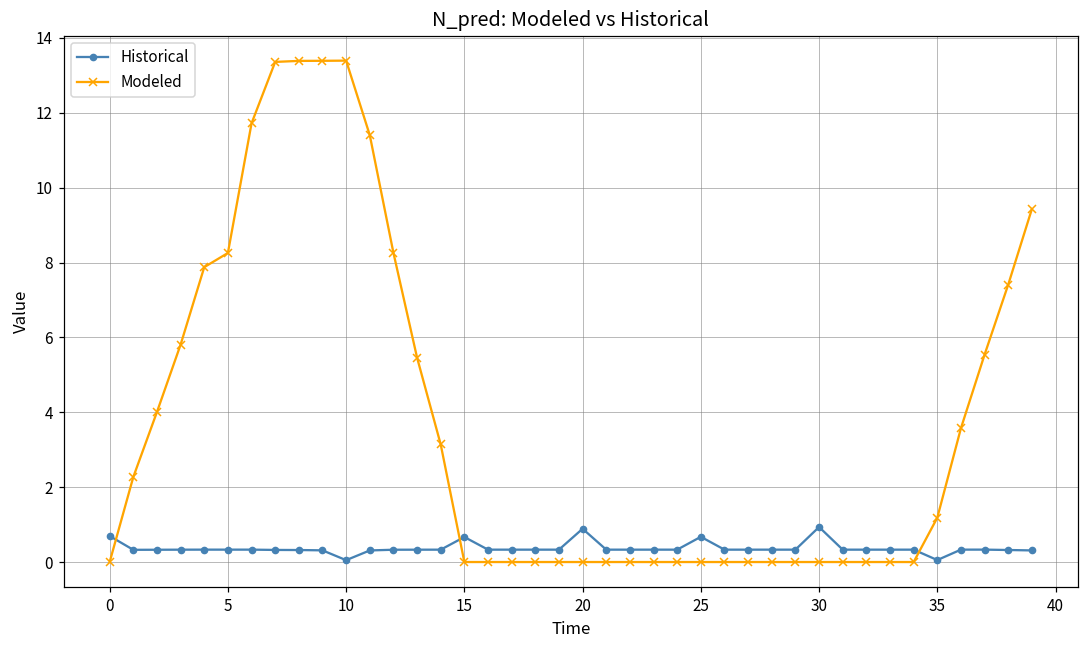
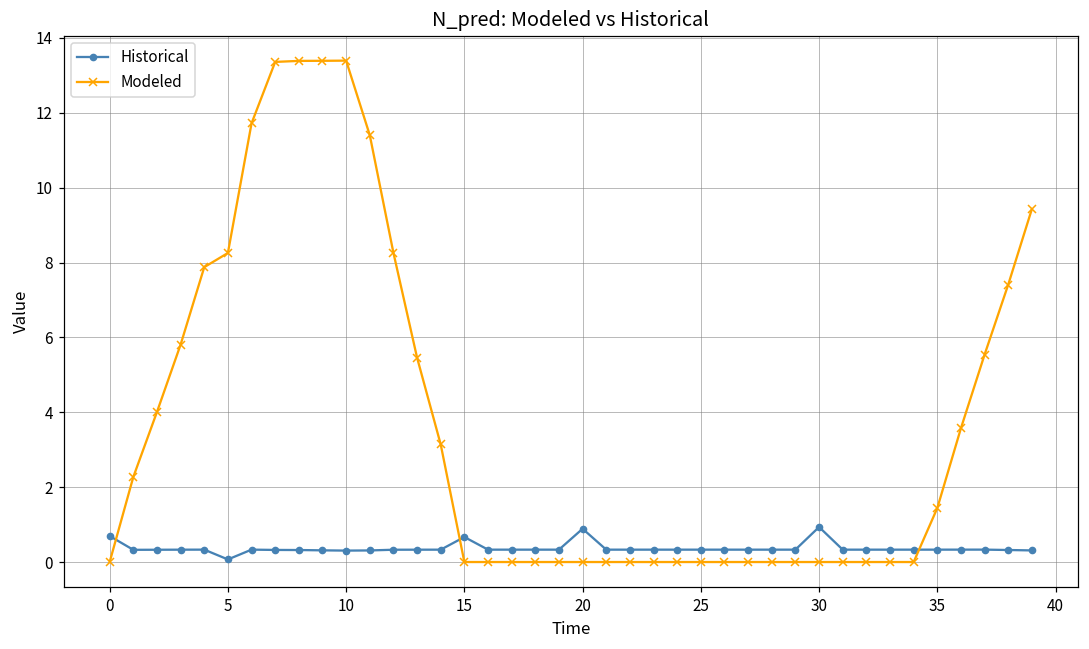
Historical, 5: 0.3 -> 0.1
Historical, 10: 0.0 -> 0.3
Historical, 25: 0.7 -> 0.3
Historical, 35: 0.1 -> 0.3
Modeled, 35: 1.2 -> 1.4
